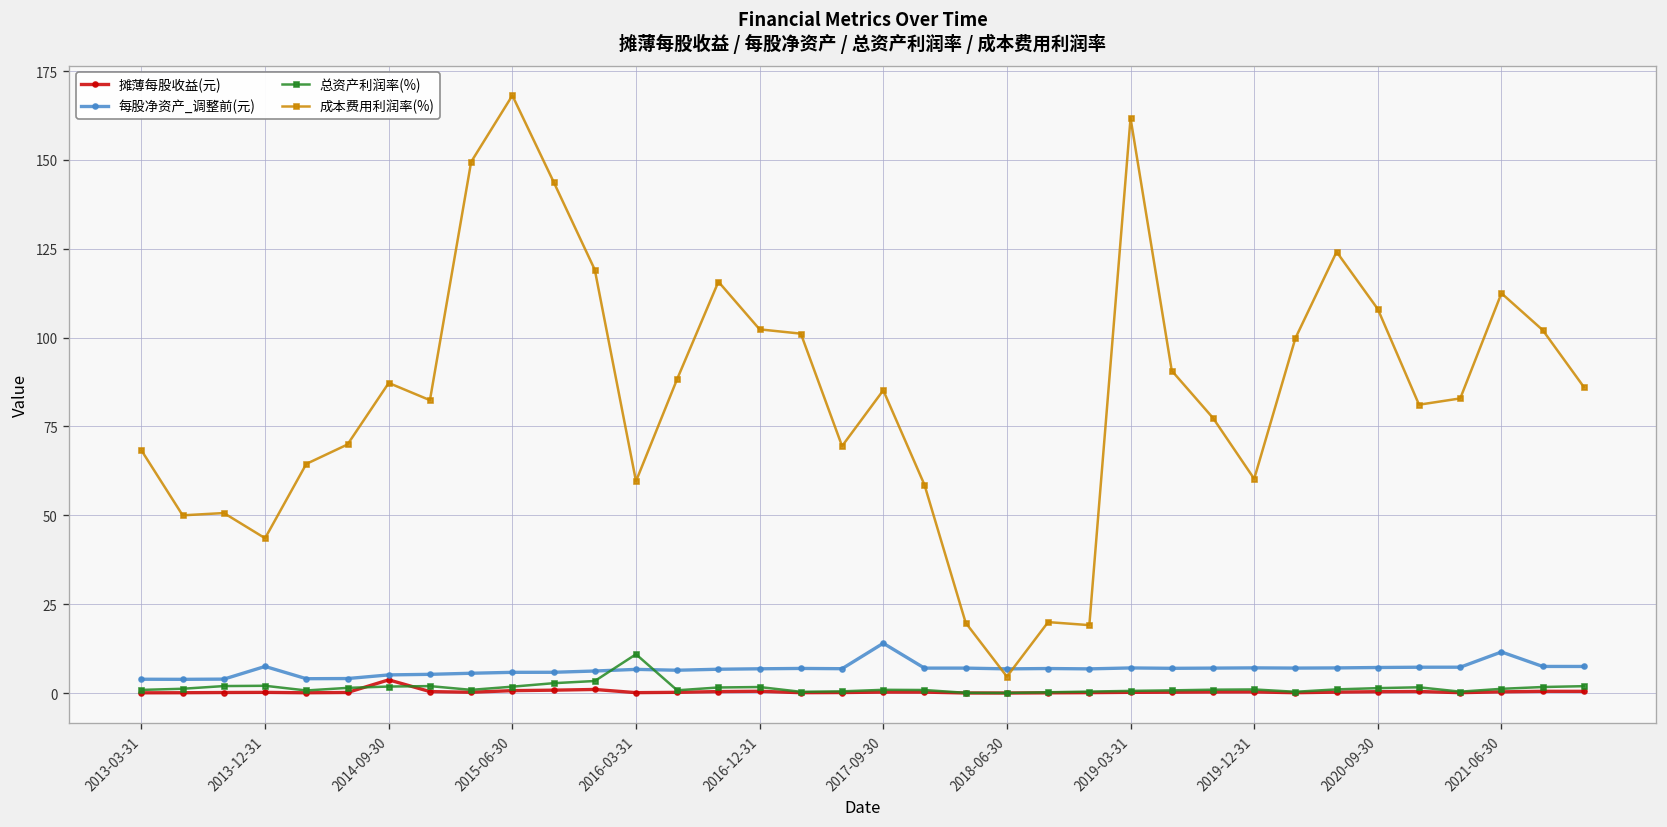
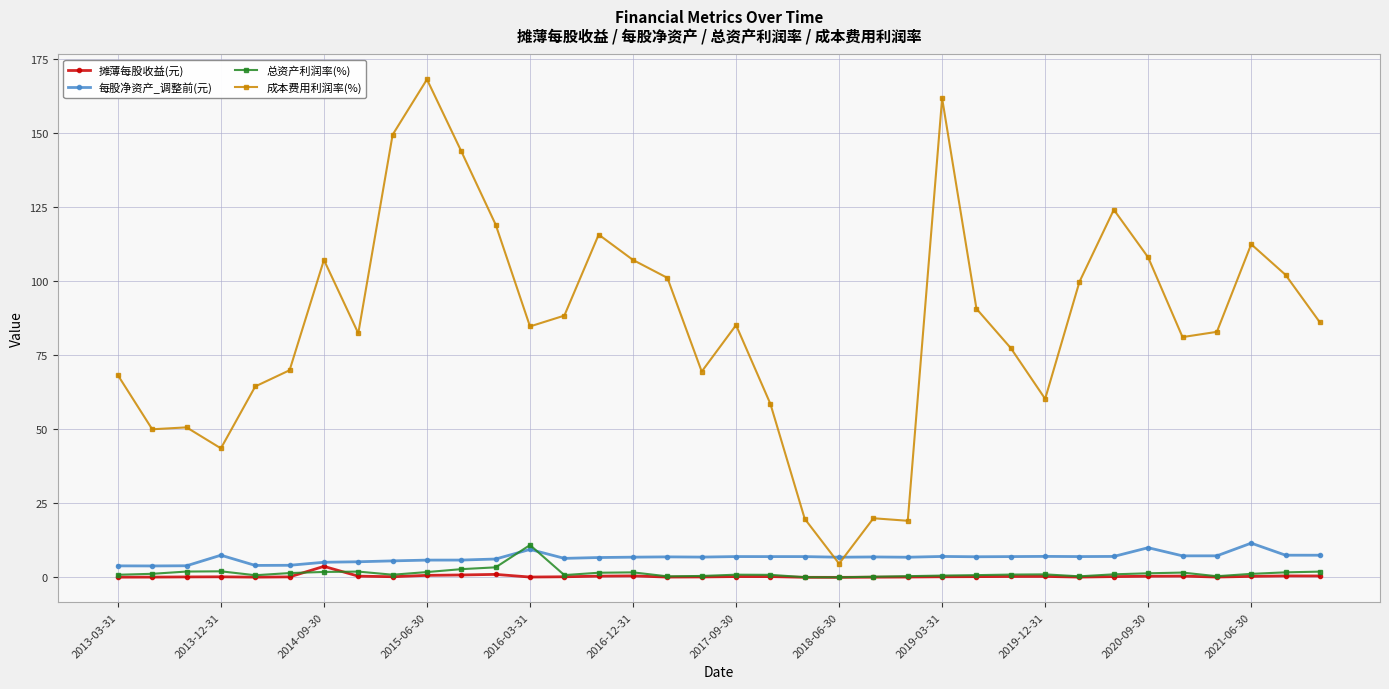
成本费用利润率(%), 2014-09-30: 87 -> 107
每股净资产_调整前(元), 2016-03-31: 7 -> 9
成本费用利润率(%), 2016-03-31: 60 -> 85
成本费用利润率(%), 2016-12-31: 102 -> 107
每股净资产_调整前(元), 2017-09-30: 14 -> 7
每股净资产_调整前(元), 2020-09-30: 7 -> 10
